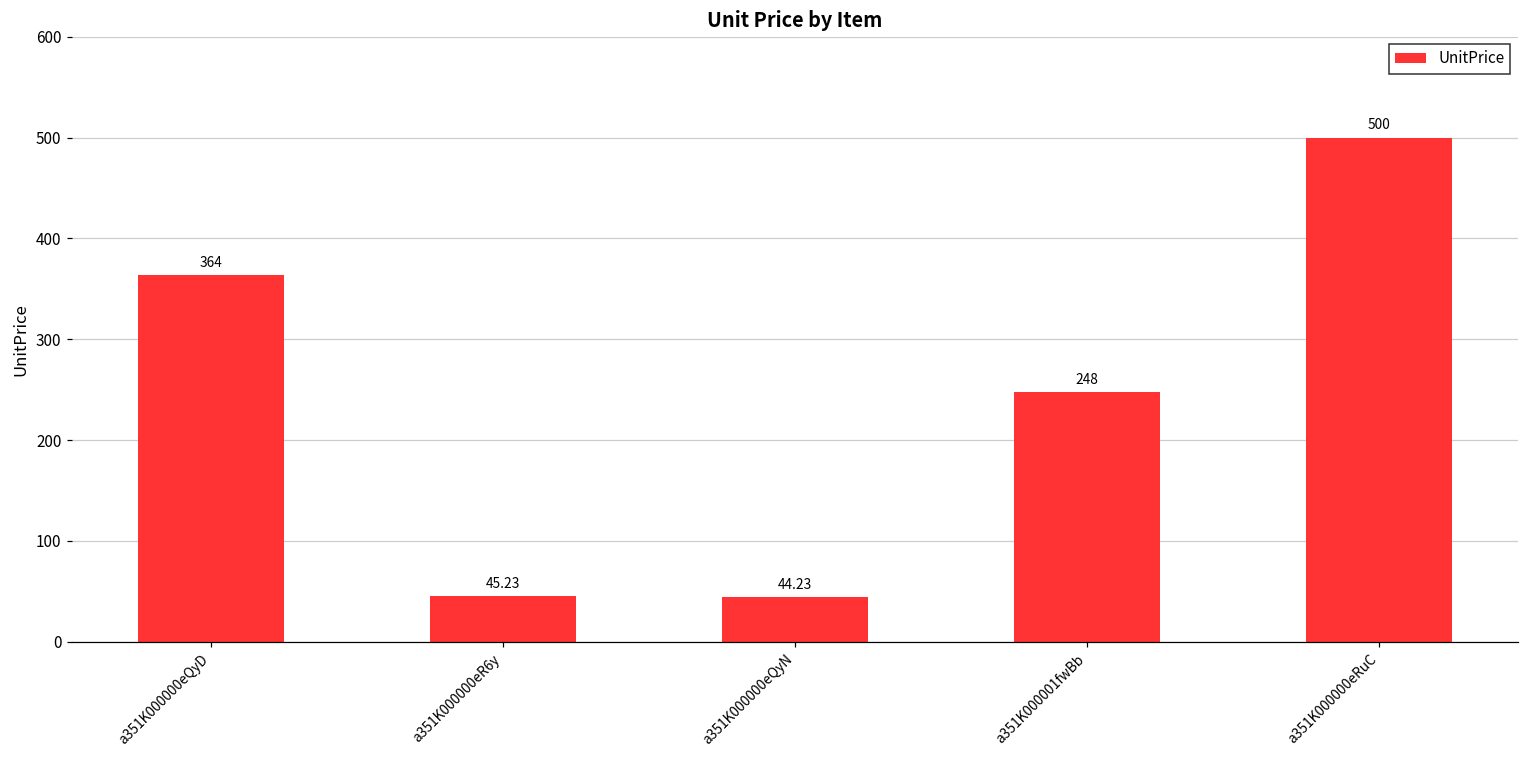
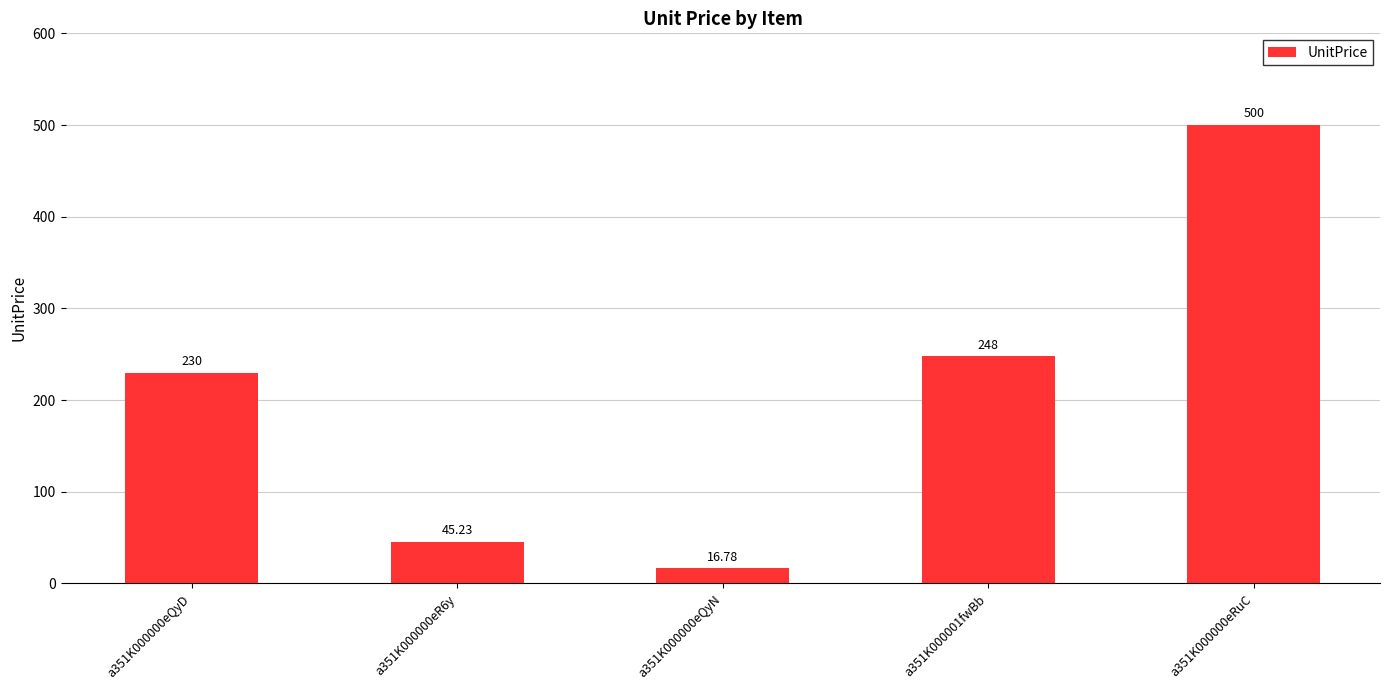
a351K000000eQyD: 364 -> 230
a351K000000eQyN: 44.23 -> 16.78
